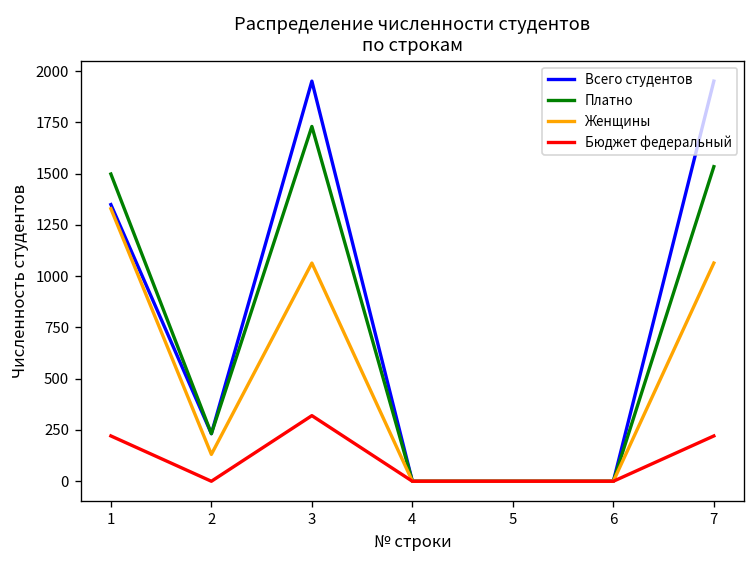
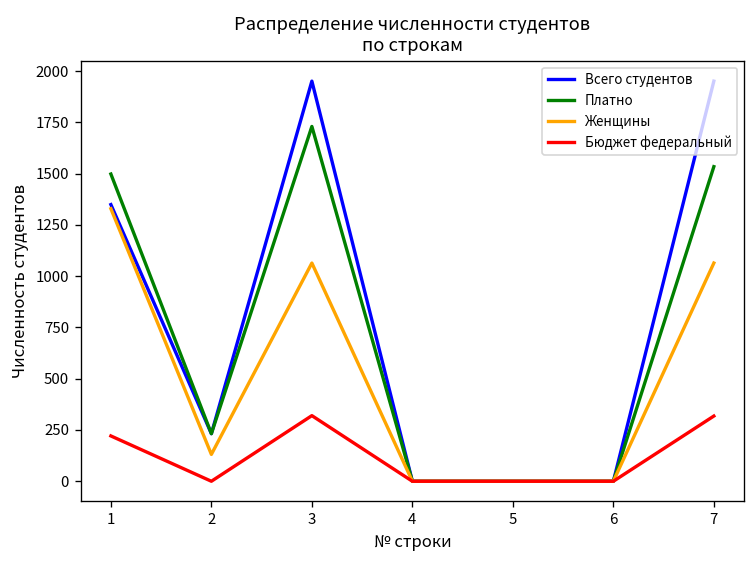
Бюджет федеральный, 7: 220 -> 320
